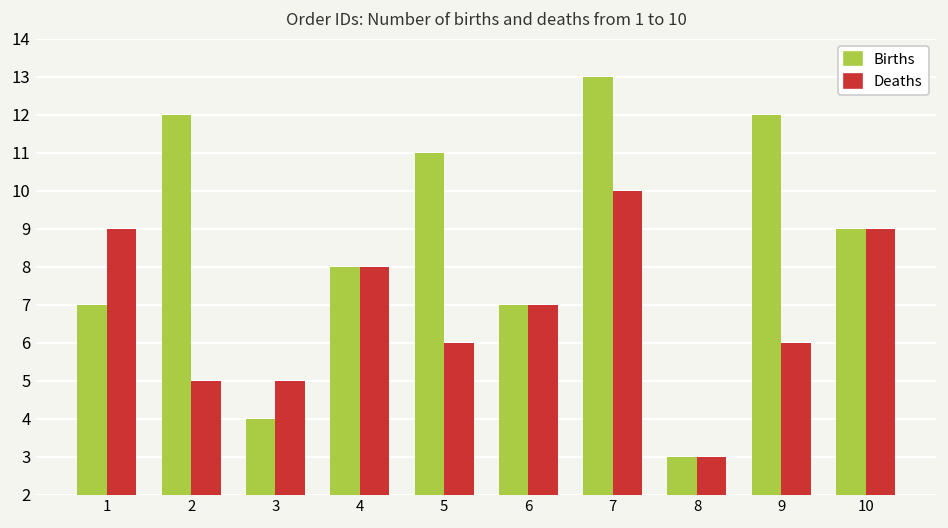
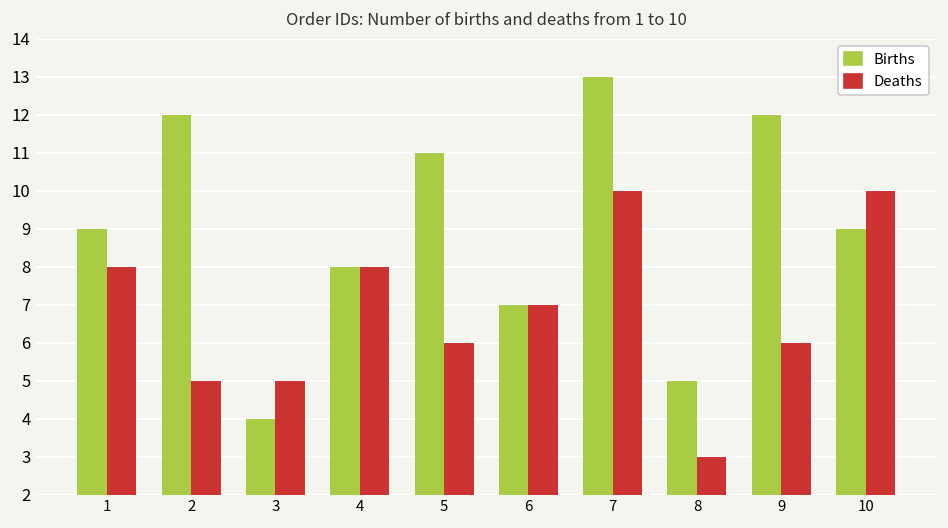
Births, 1: 7 -> 9
Deaths, 1: 9 -> 8
Births, 8: 3 -> 5
Deaths, 10: 9 -> 10
